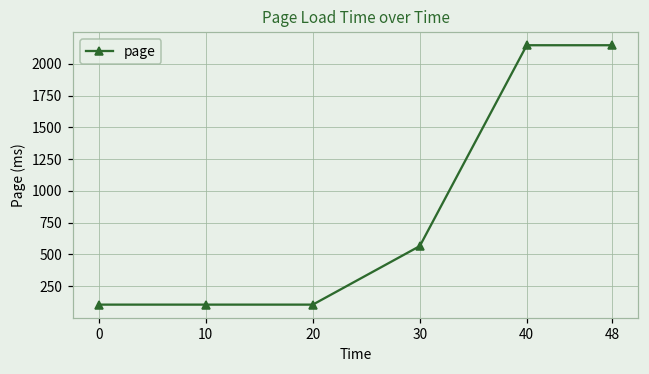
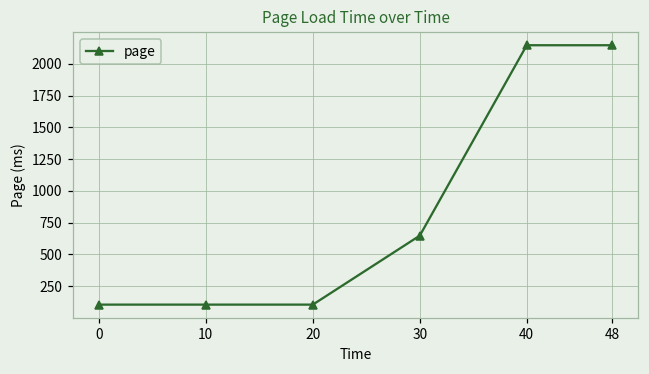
30: 560 -> 650
